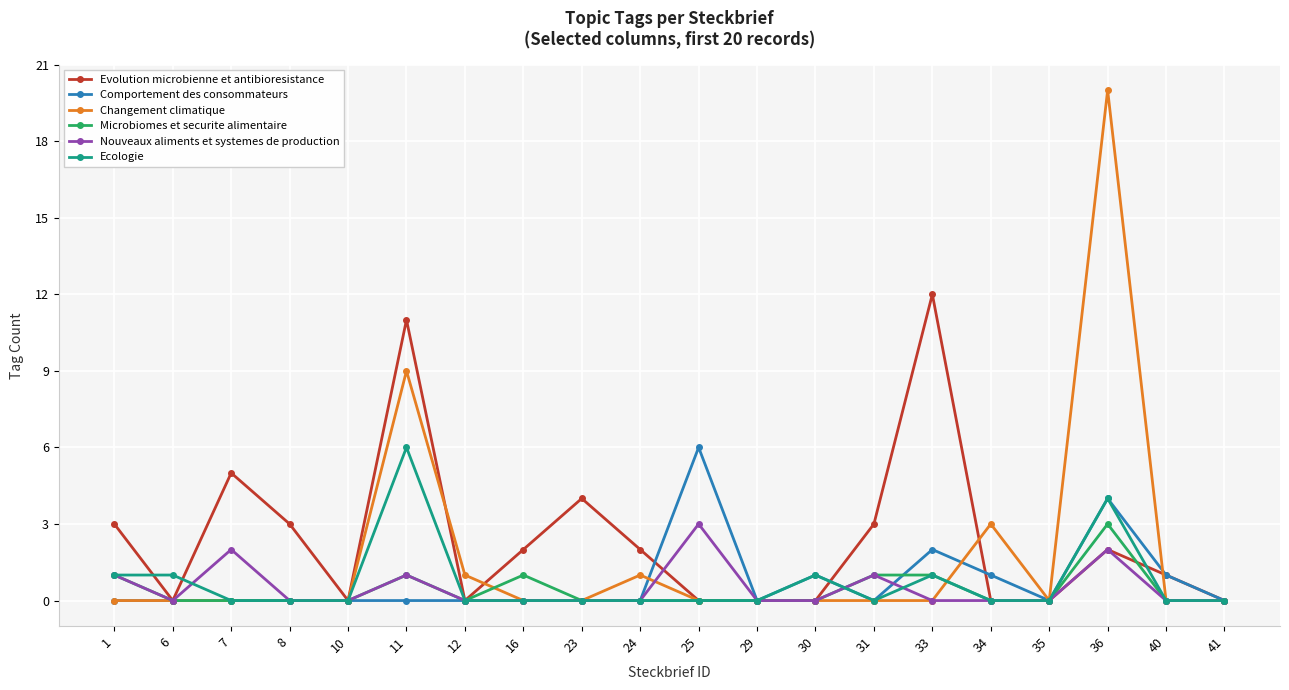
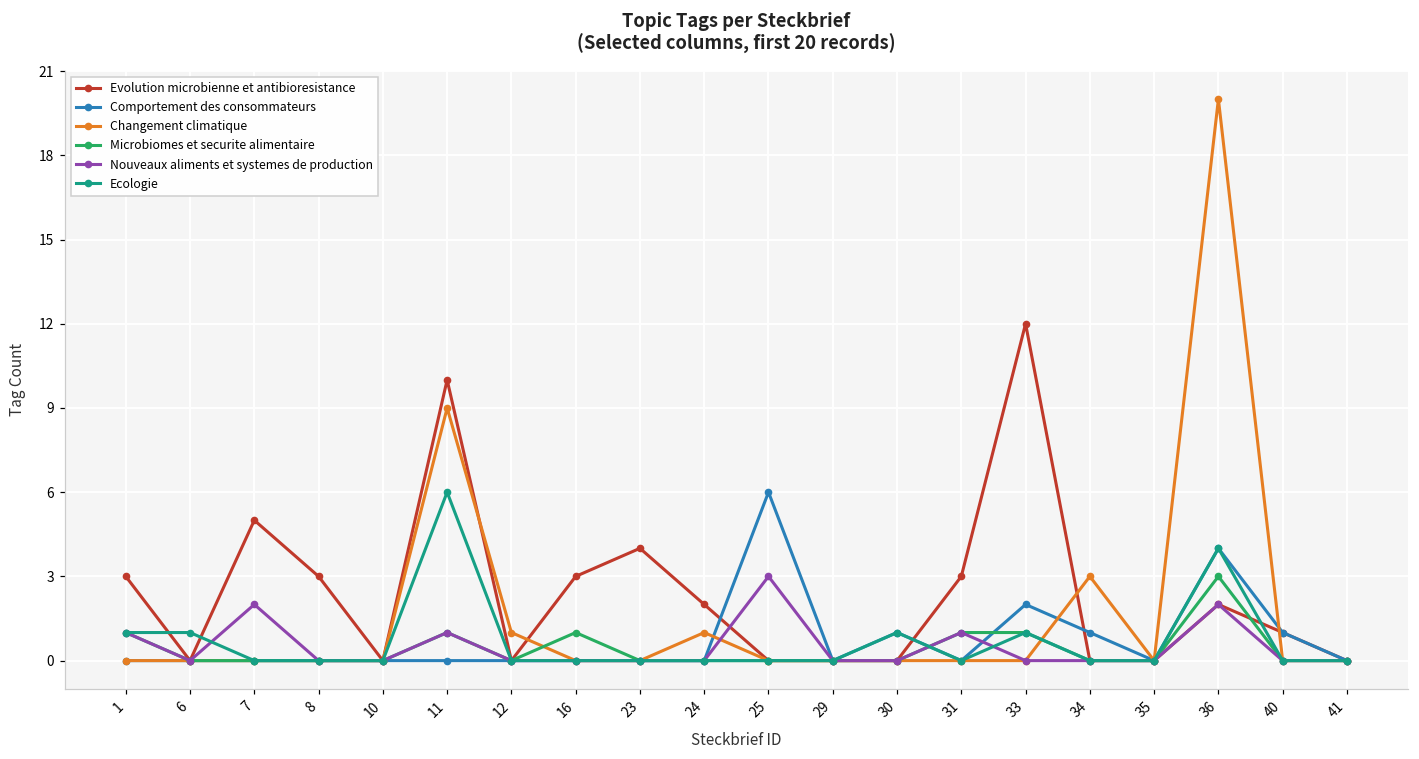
Evolution microbienne et antibioresistance, 11: 11 -> 10
Evolution microbienne et antibioresistance, 16: 2 -> 3
